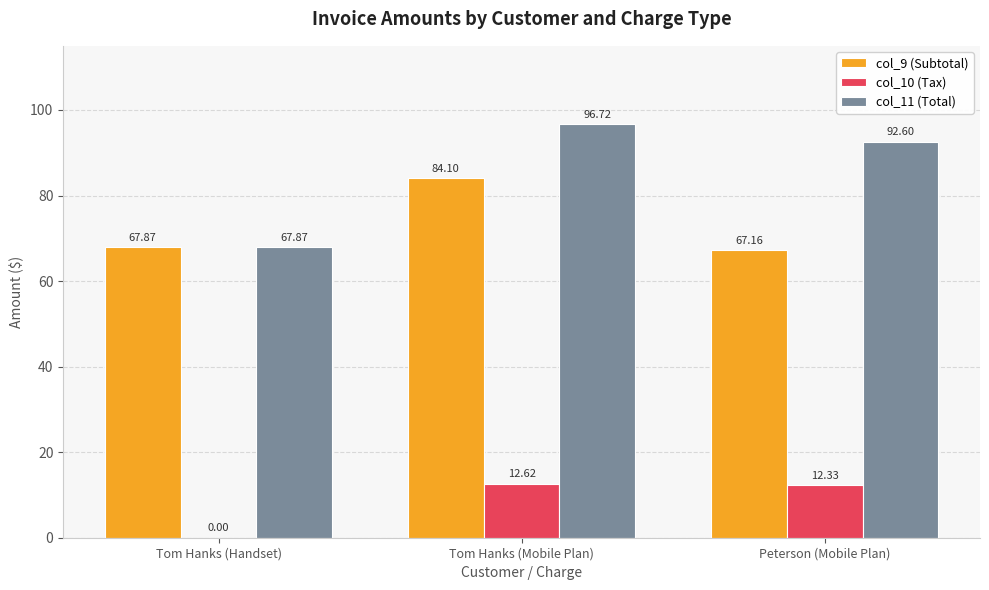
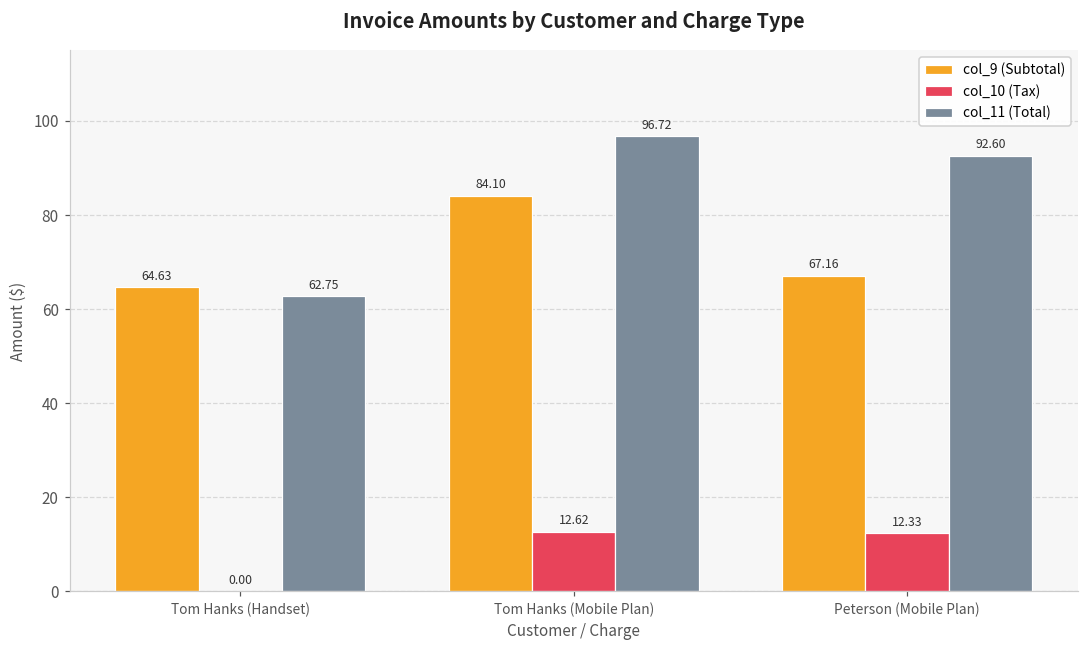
col_9 (Subtotal), Tom Hanks (Handset): 67.87 -> 64.63
col_11 (Total), Tom Hanks (Handset): 67.87 -> 62.75
